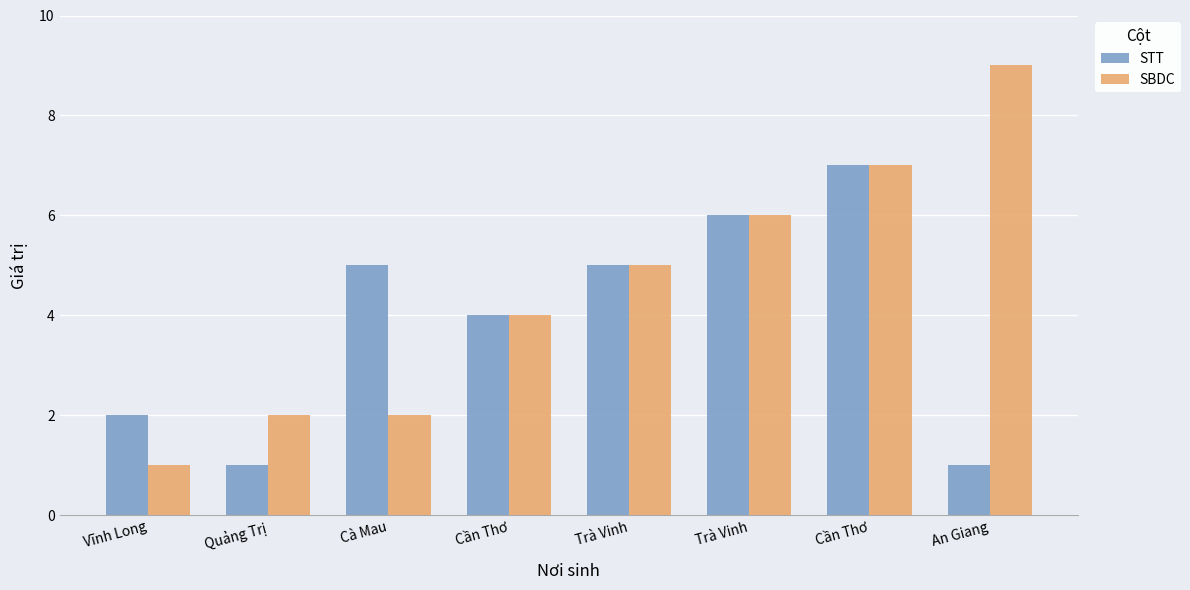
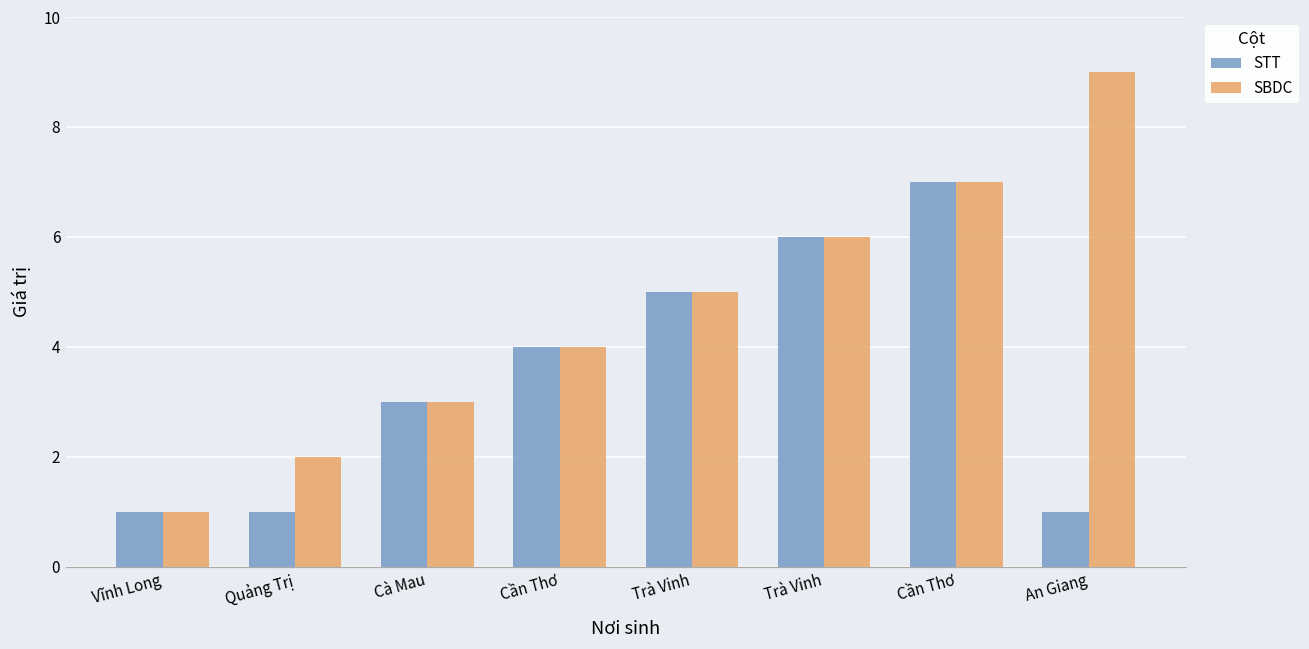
STT, Vĩnh Long: 2 -> 1
STT, Cà Mau: 5 -> 3
SBDC, Cà Mau: 2 -> 3
